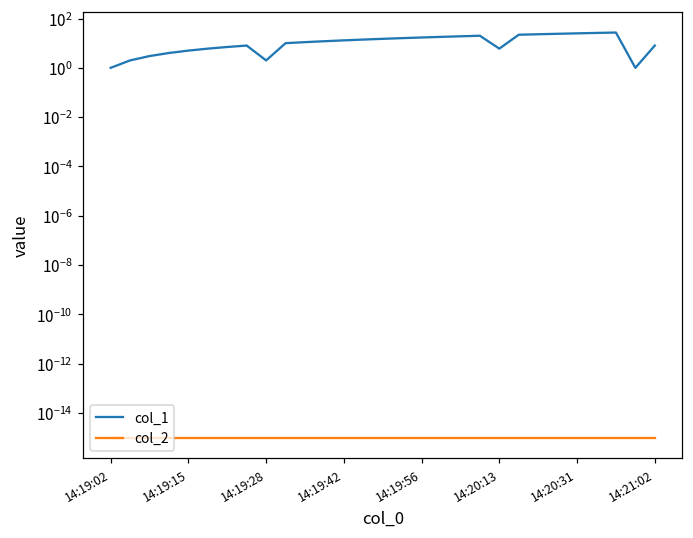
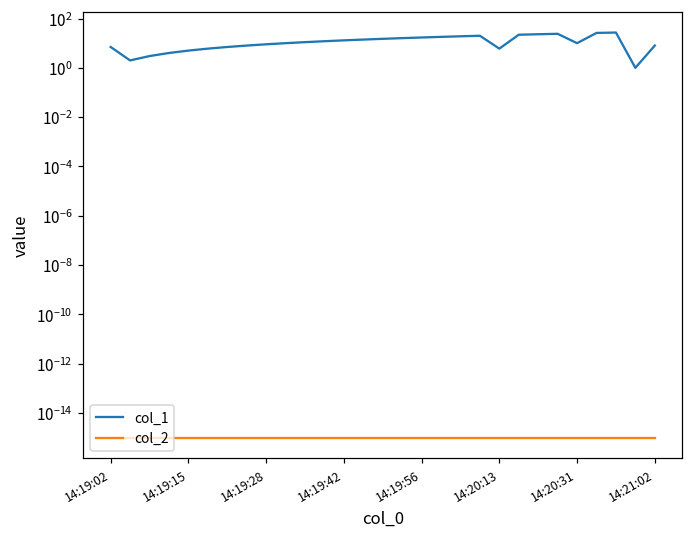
col_1, 14:19:02: 1 -> 7
col_1, 14:19:28: 2 -> 9
col_1, 14:20:31: 30 -> 10
